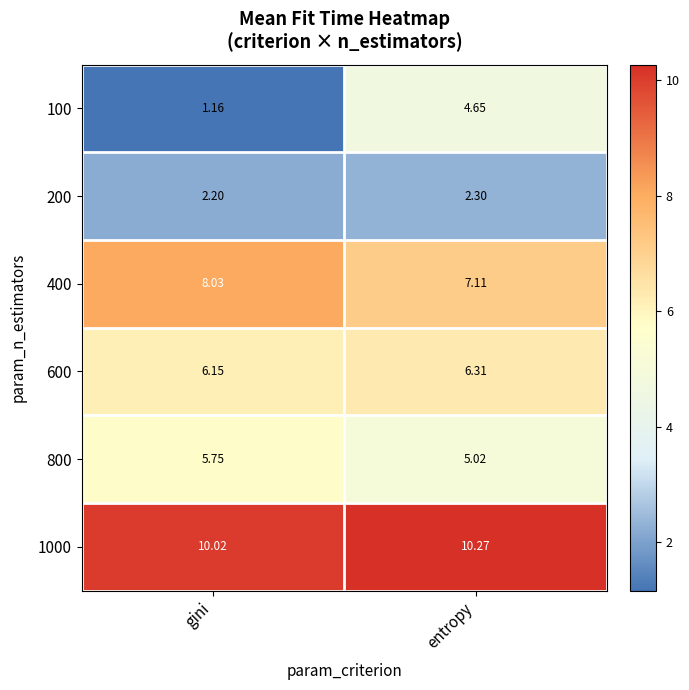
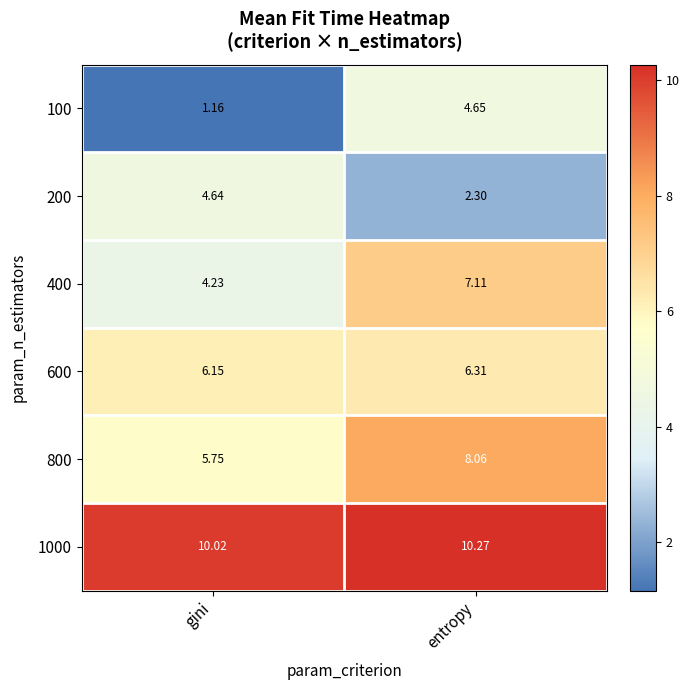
200, gini: 2.20 -> 4.64
400, gini: 8.03 -> 4.23
800, entropy: 5.02 -> 8.06
